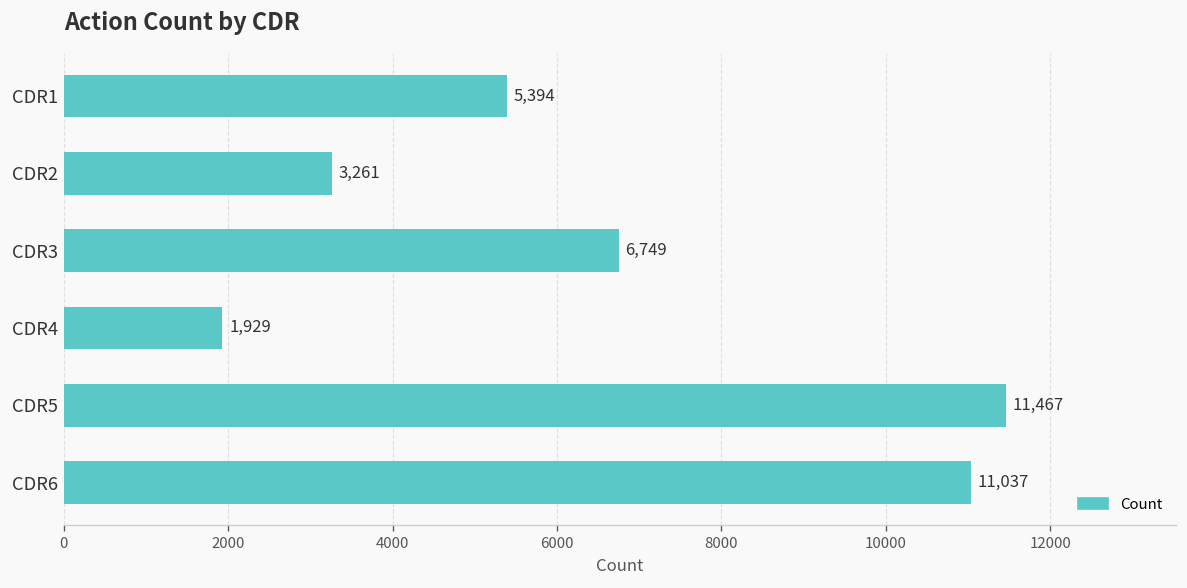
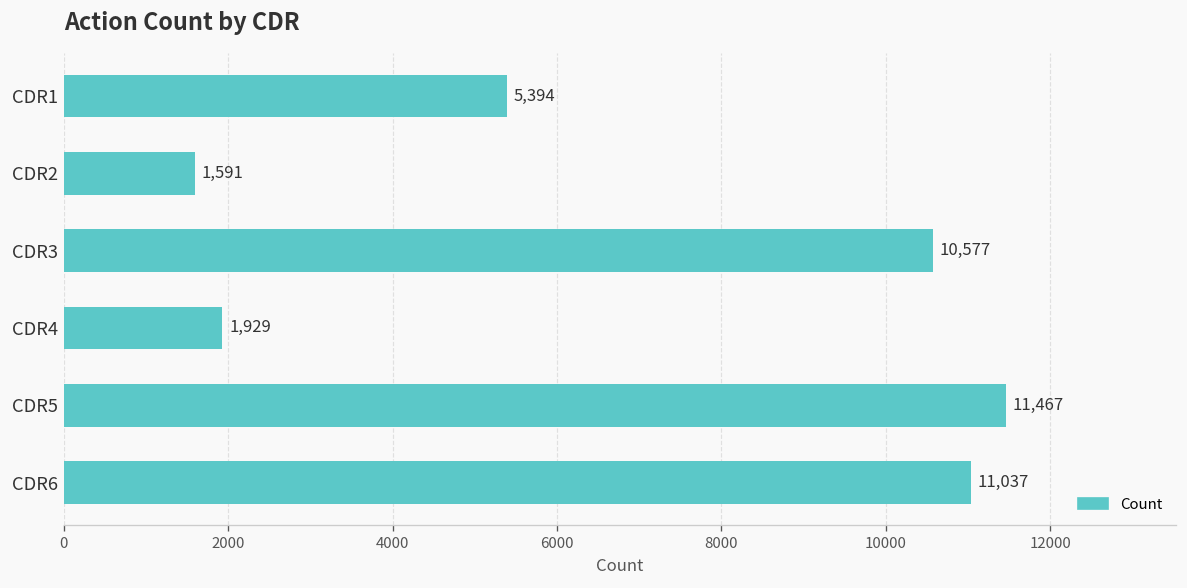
CDR2: 3,261 -> 1,591
CDR3: 6,749 -> 10,577
